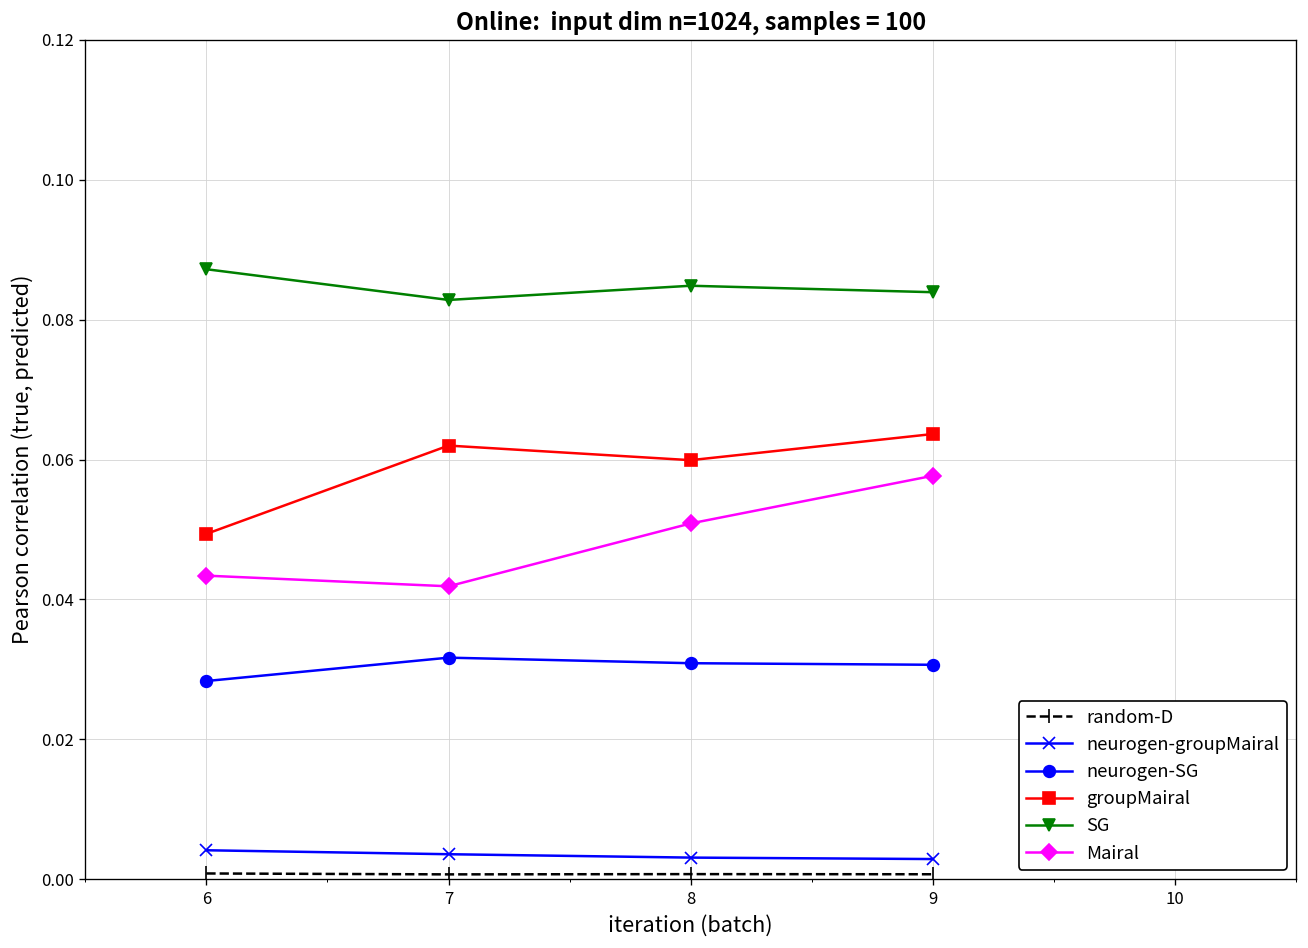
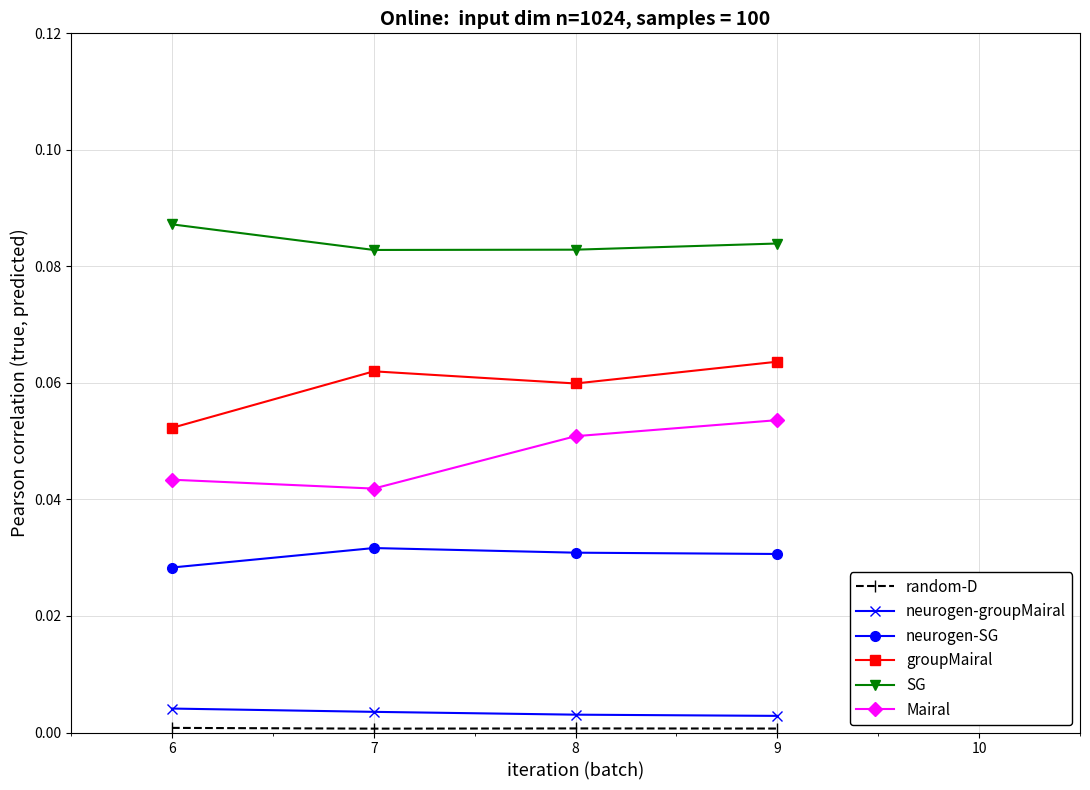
groupMairal, 6: 0.049 -> 0.052
SG, 8: 0.085 -> 0.083
Mairal, 9: 0.058 -> 0.054
